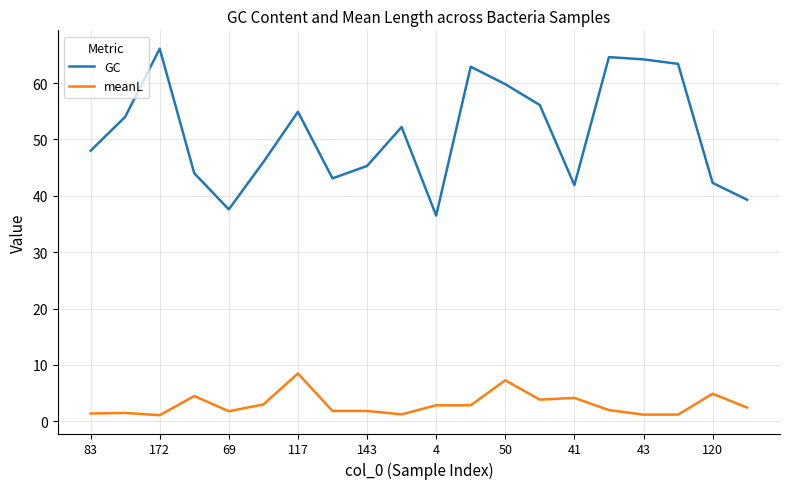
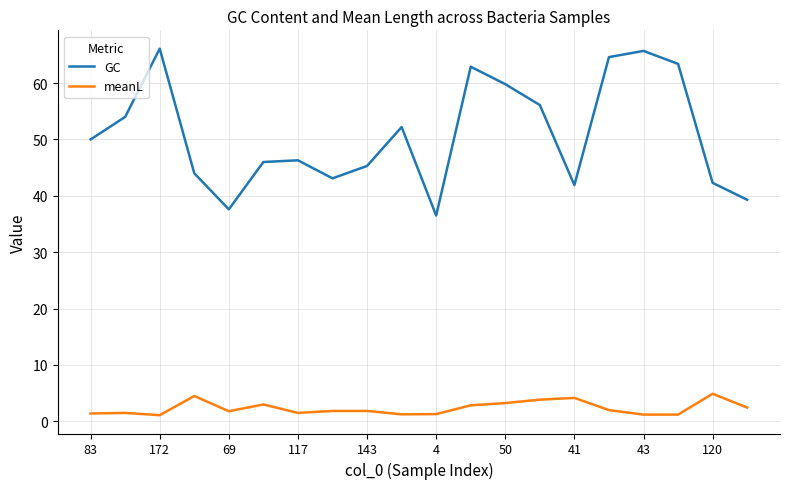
GC, 83: 48 -> 50
GC, 117: 55 -> 46
meanL, 117: 9 -> 2
meanL, 4: 3 -> 1
meanL, 50: 7 -> 3
GC, 43: 64 -> 66
